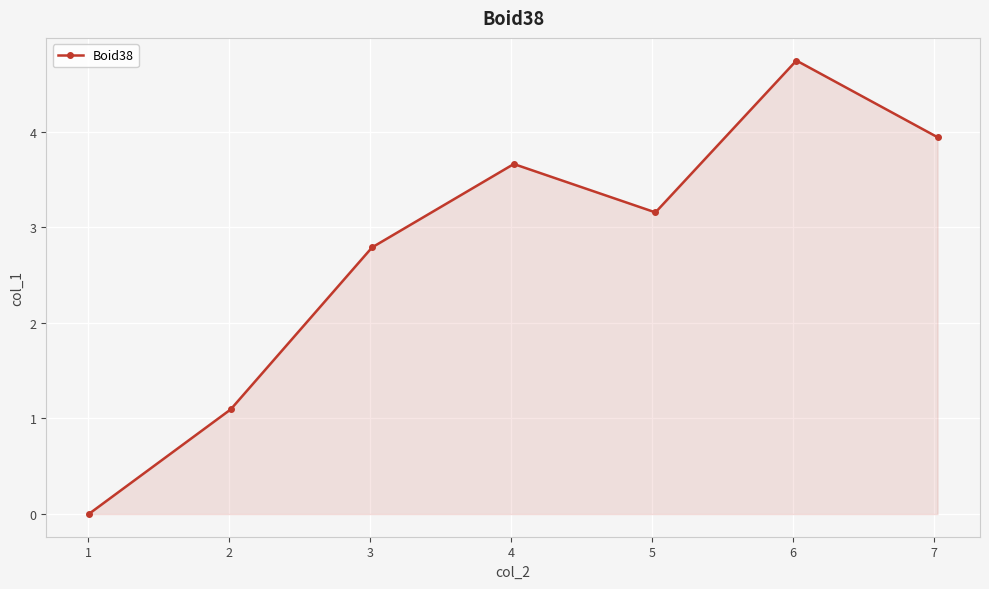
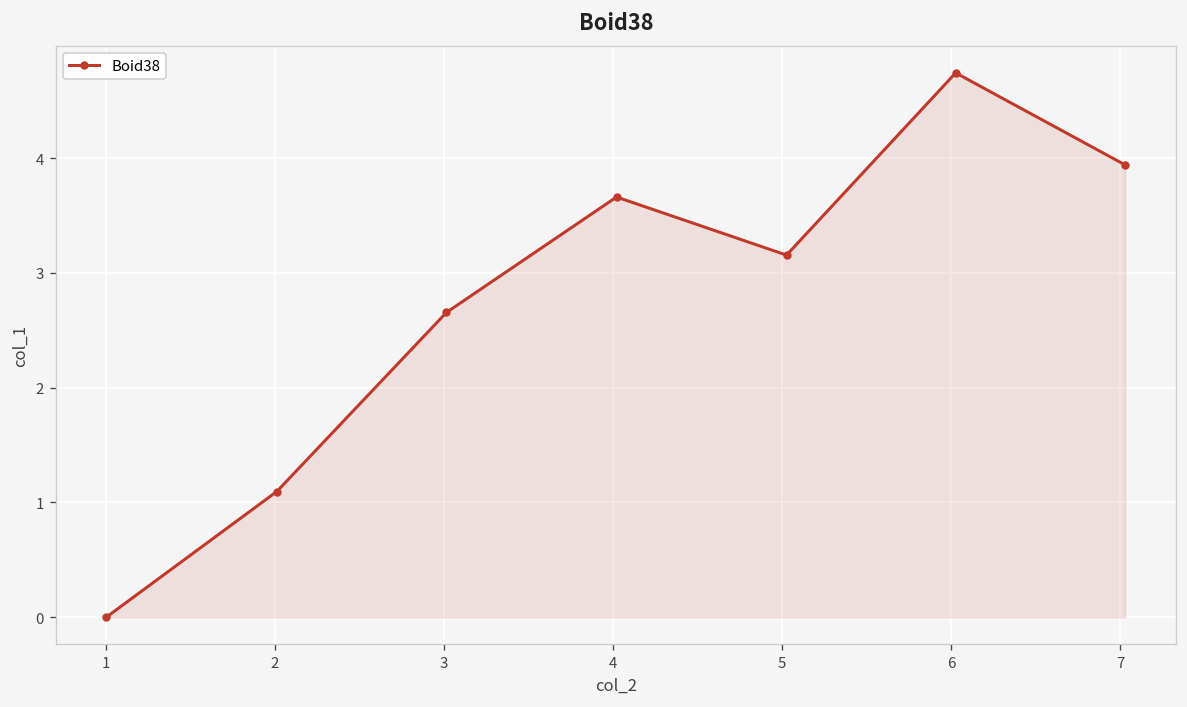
3: 2.8 -> 2.7
